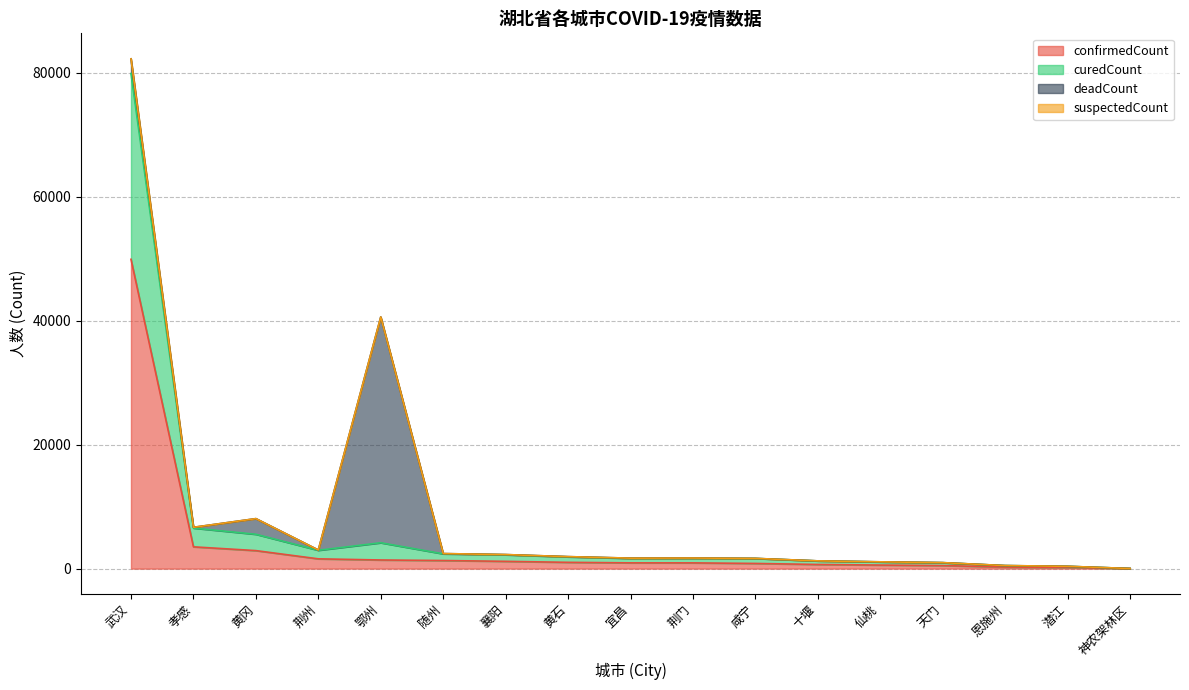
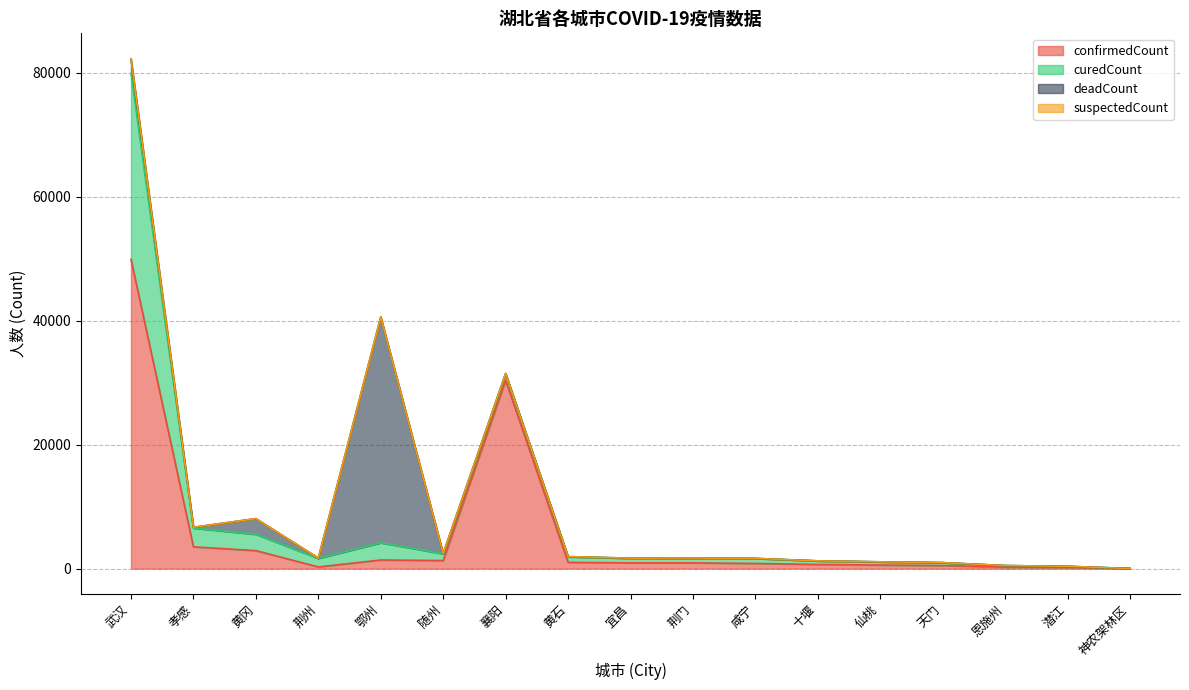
confirmedCount, 荆州: 2000 -> 0
confirmedCount, 襄阳: 1000 -> 30000
